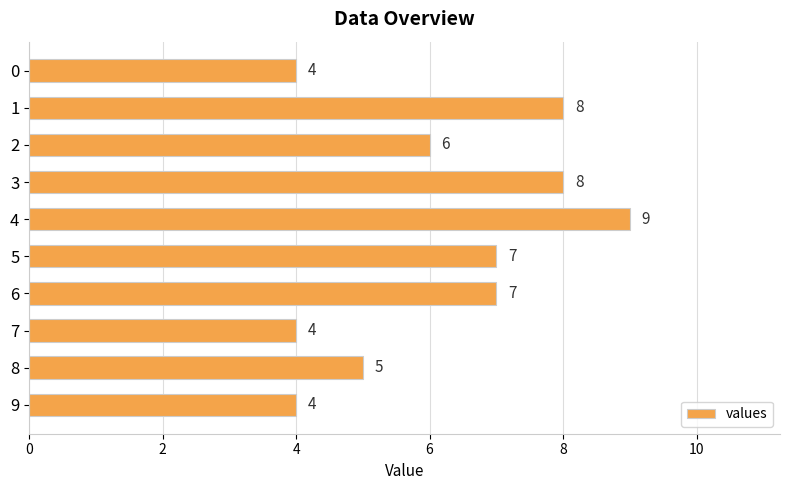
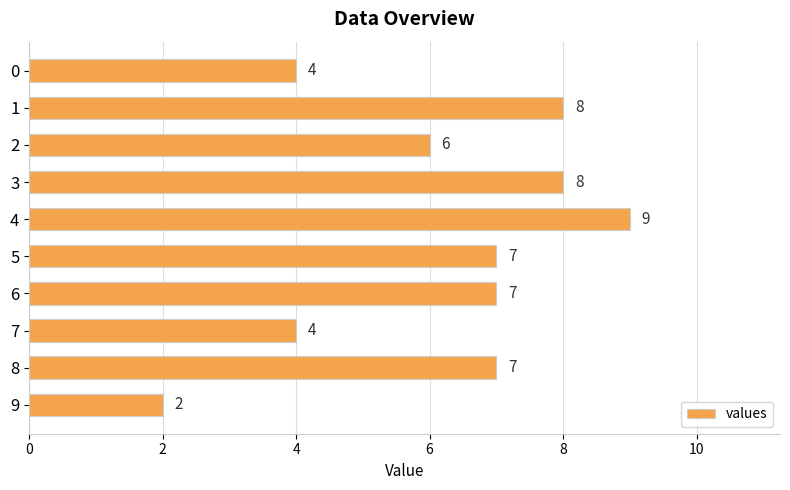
8: 5 -> 7
9: 4 -> 2
